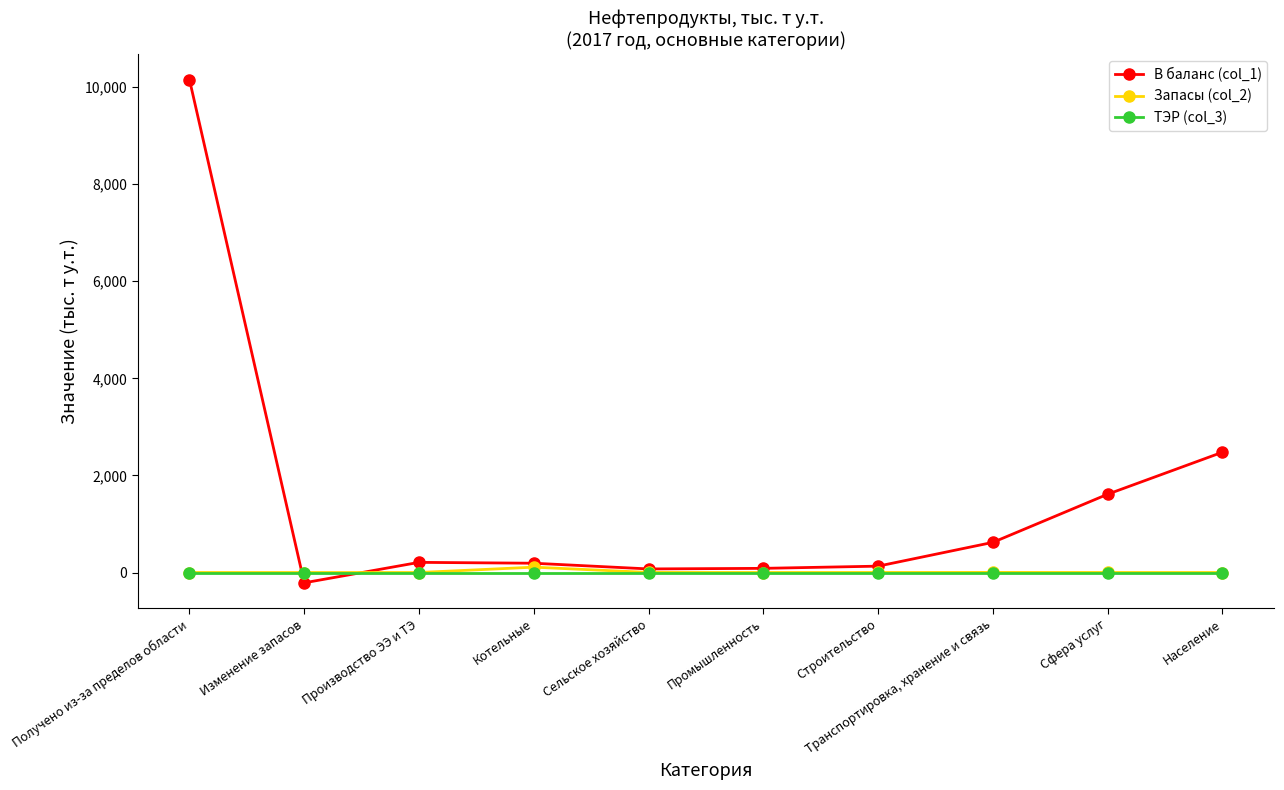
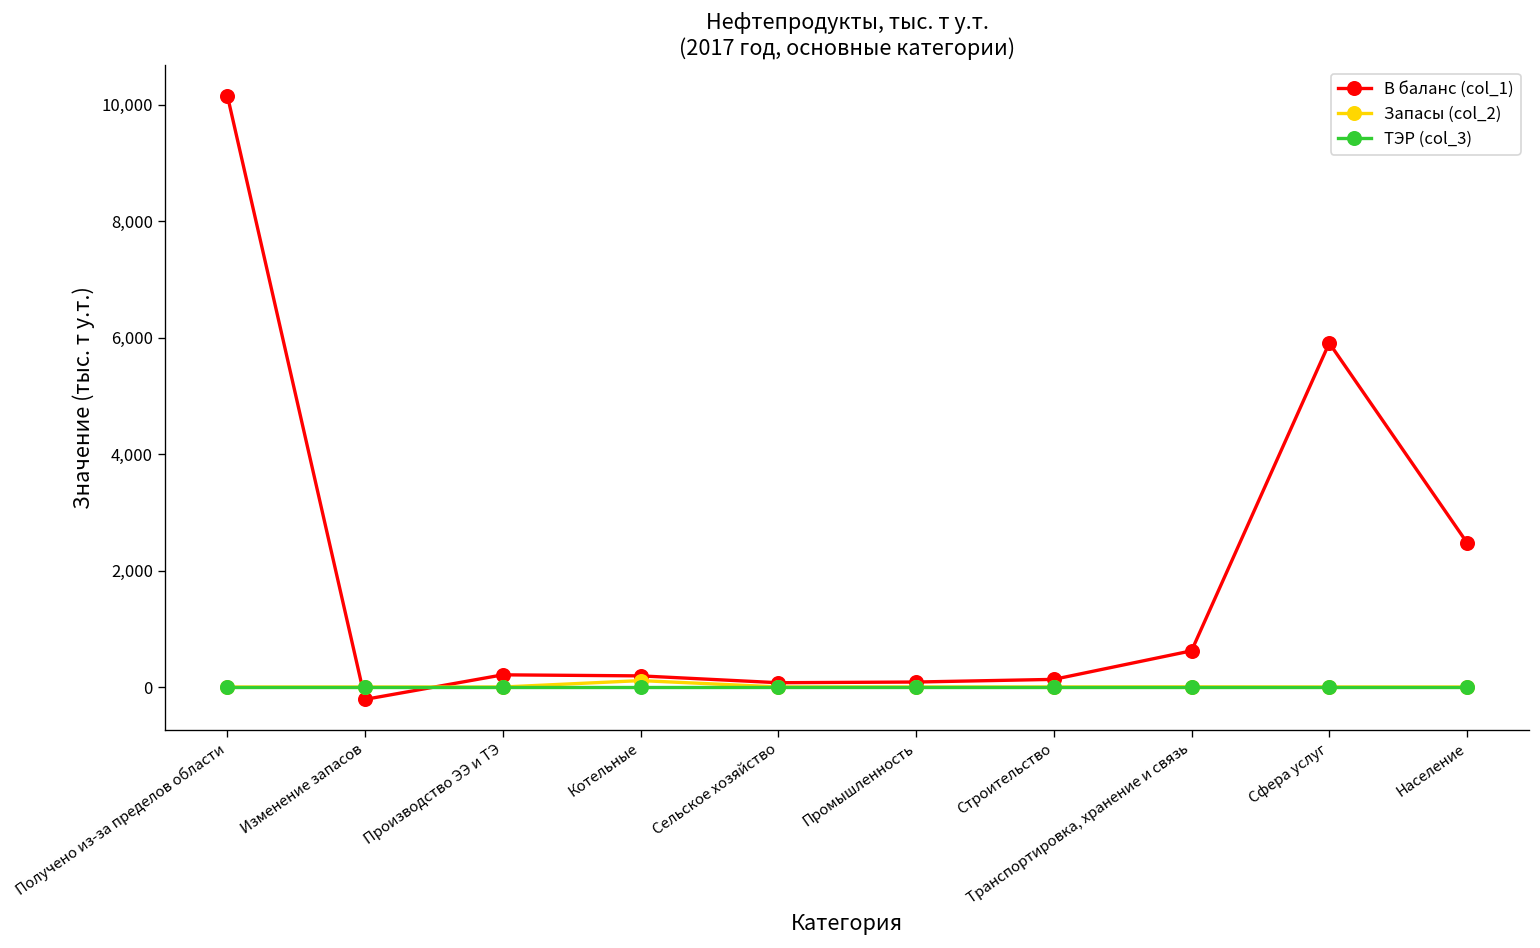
В баланс (col_1), Сфера услуг: 1,600 -> 5,900
